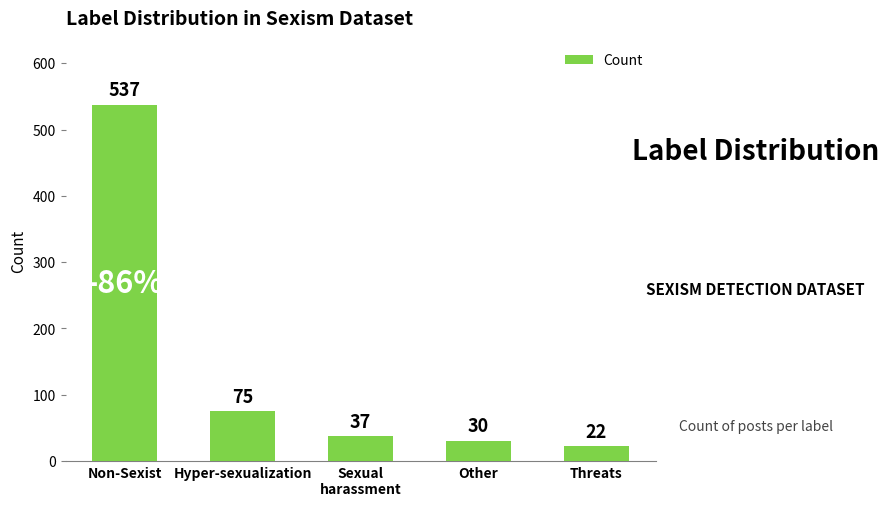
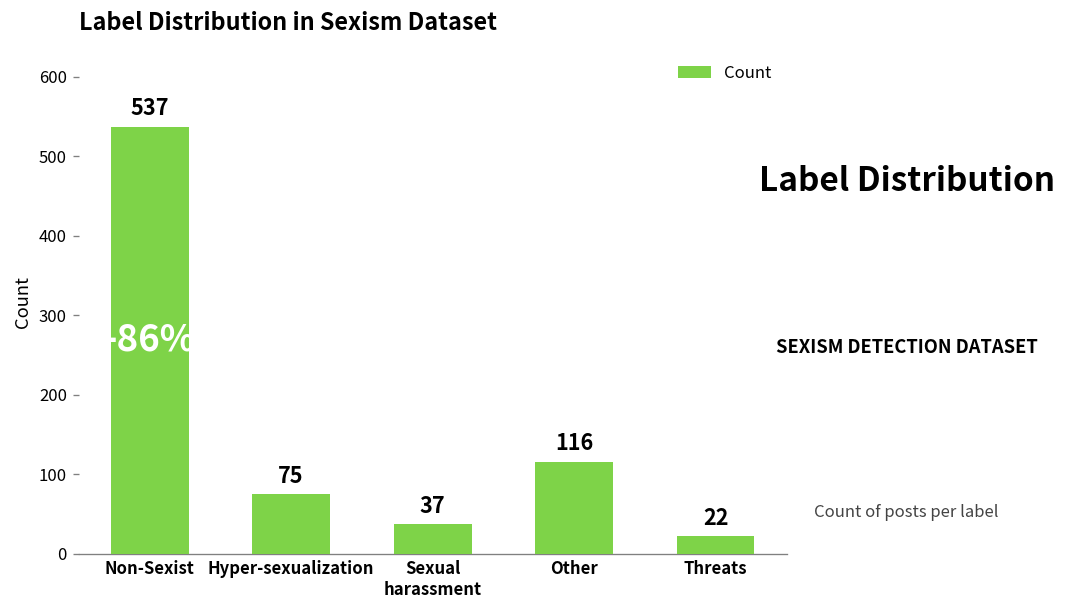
Other: 30 -> 116
